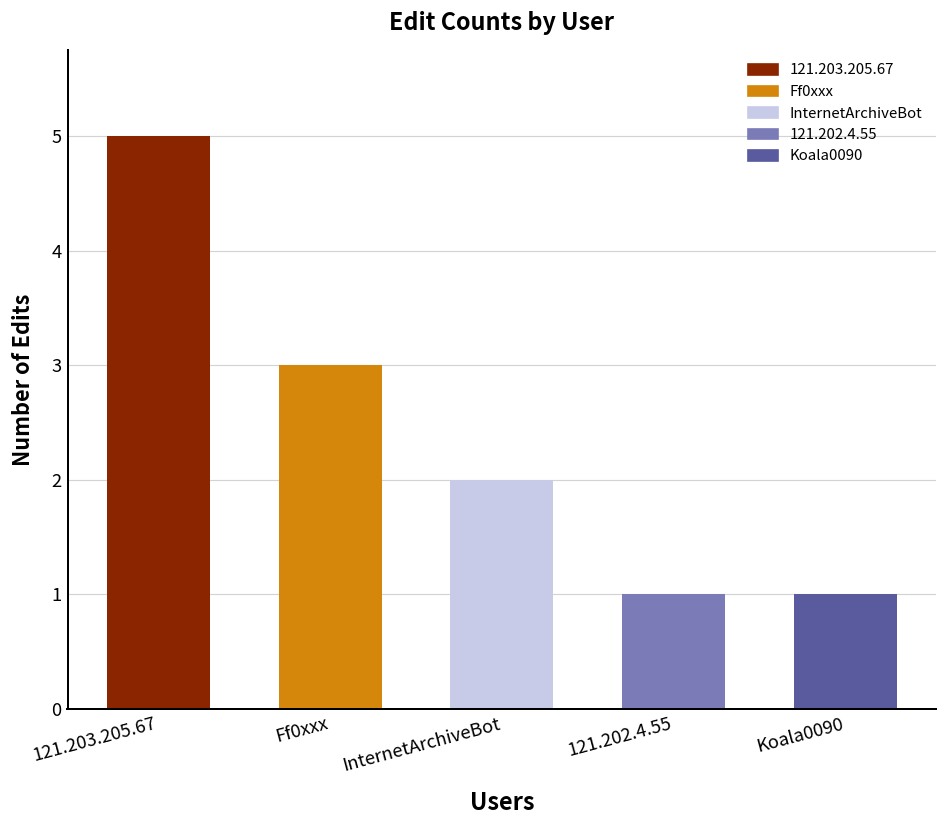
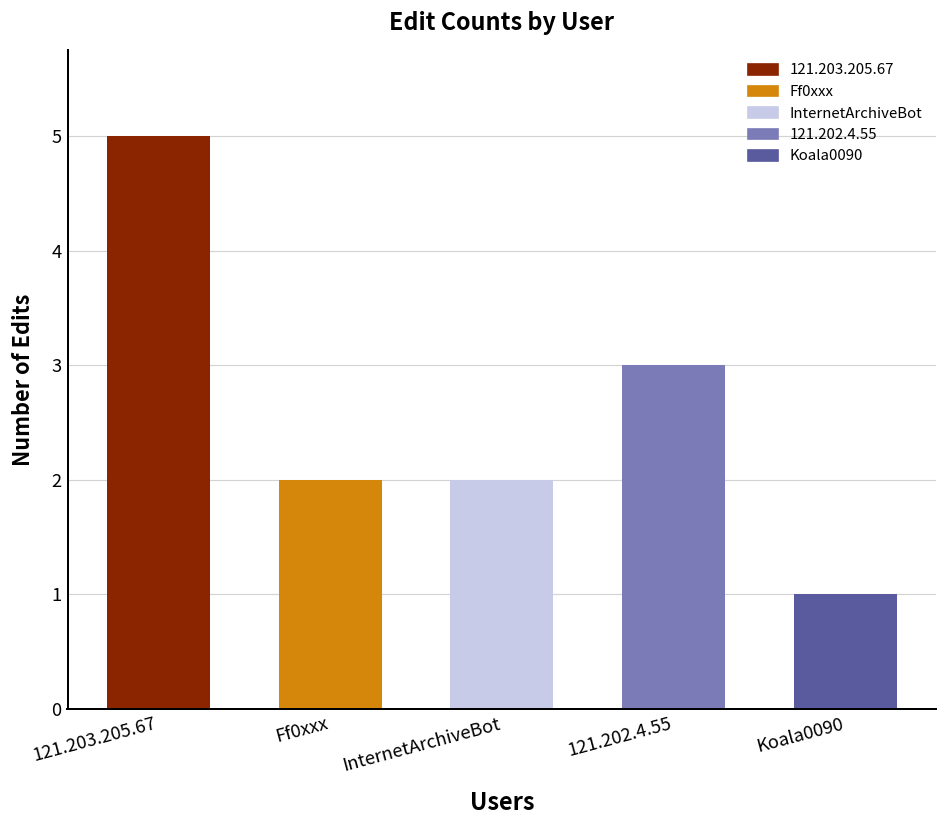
Ff0xxx: 3 -> 2
121.202.4.55: 1 -> 3
